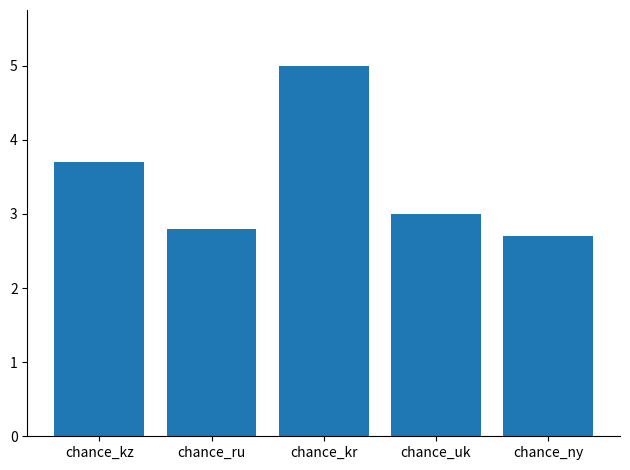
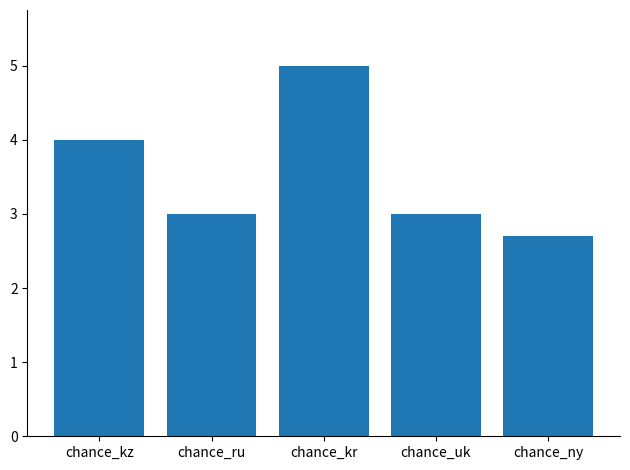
chance_kz: 3.7 -> 4.0
chance_ru: 2.8 -> 3.0
